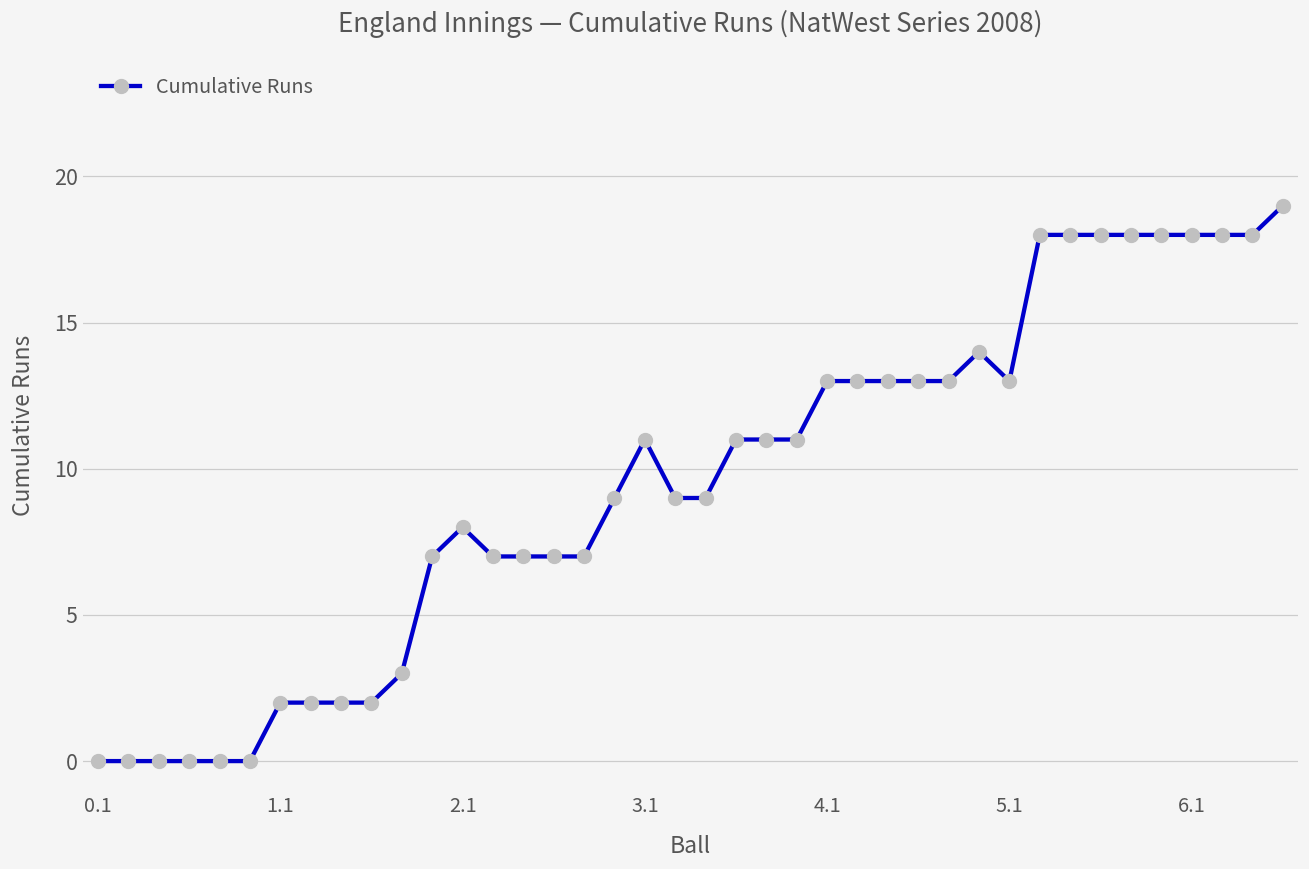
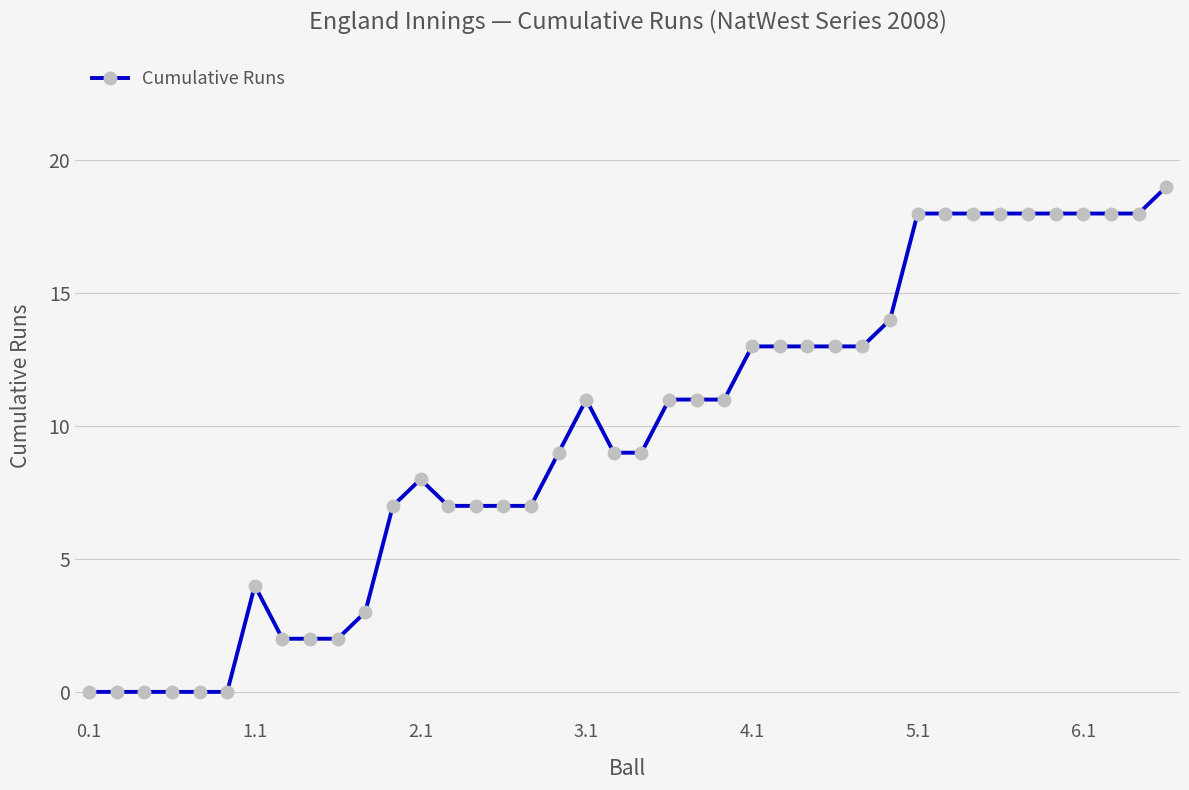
1.1: 2 -> 4
5.1: 13 -> 18
